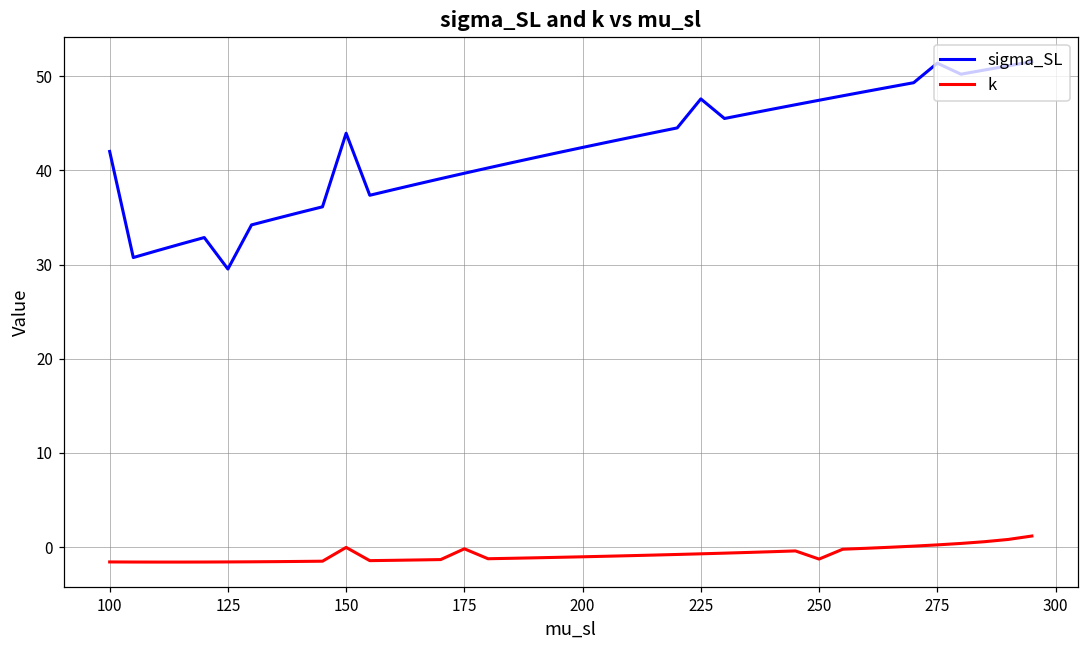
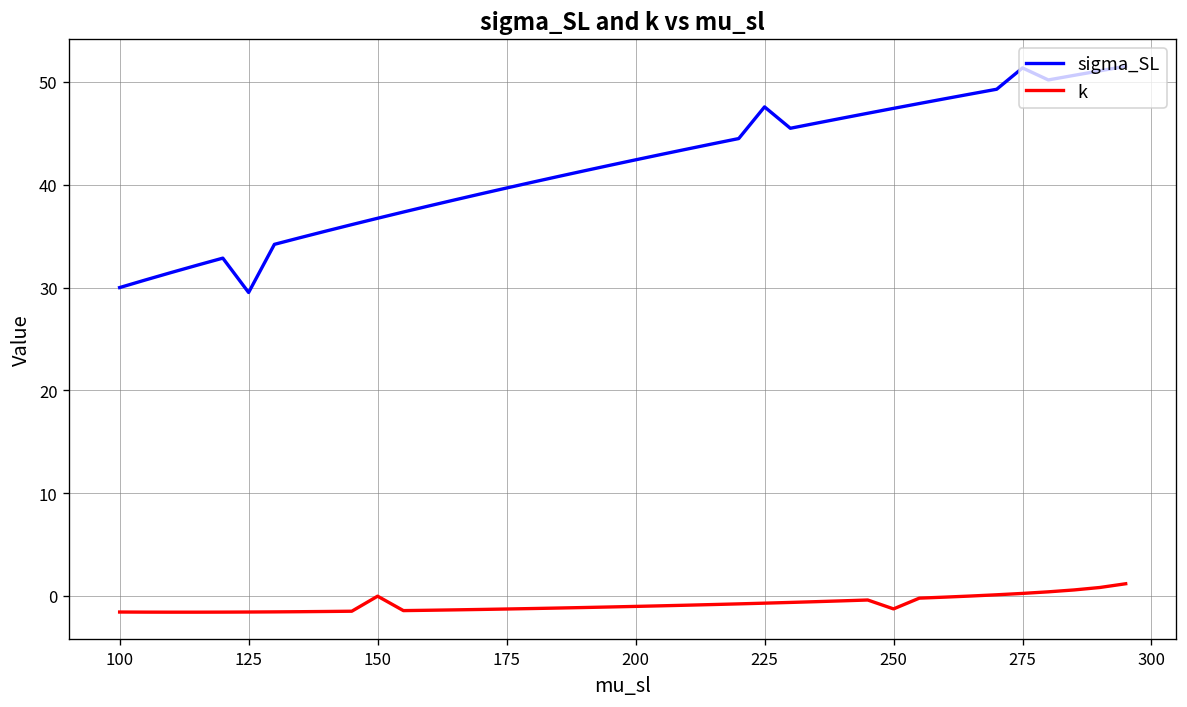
sigma_SL, 100: 42 -> 30
sigma_SL, 150: 44 -> 37
k, 175: 0 -> -1
